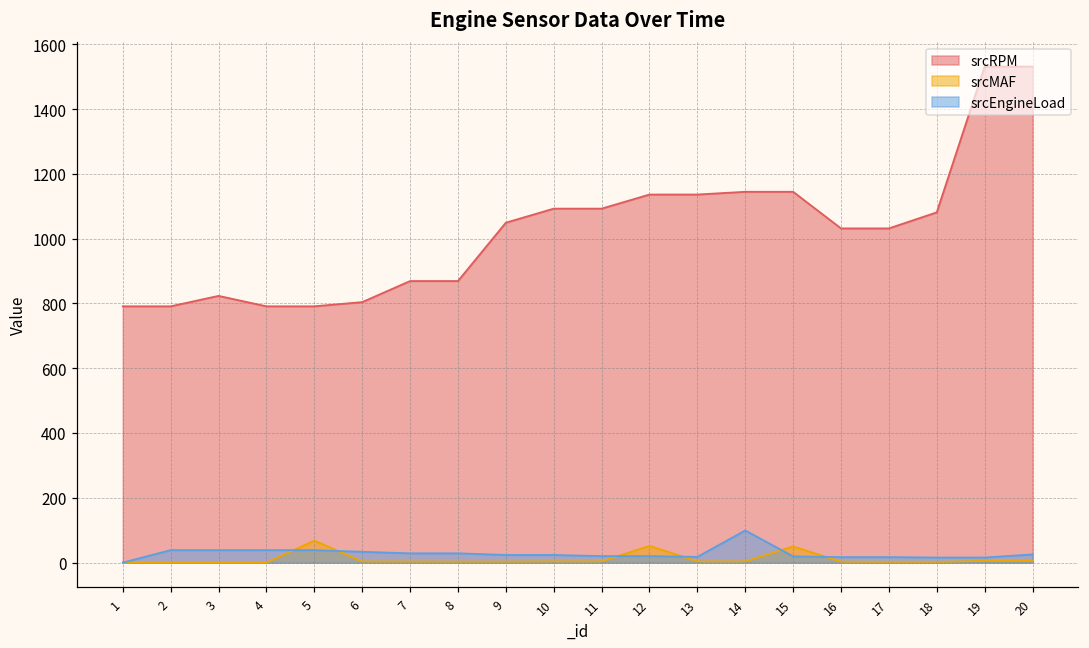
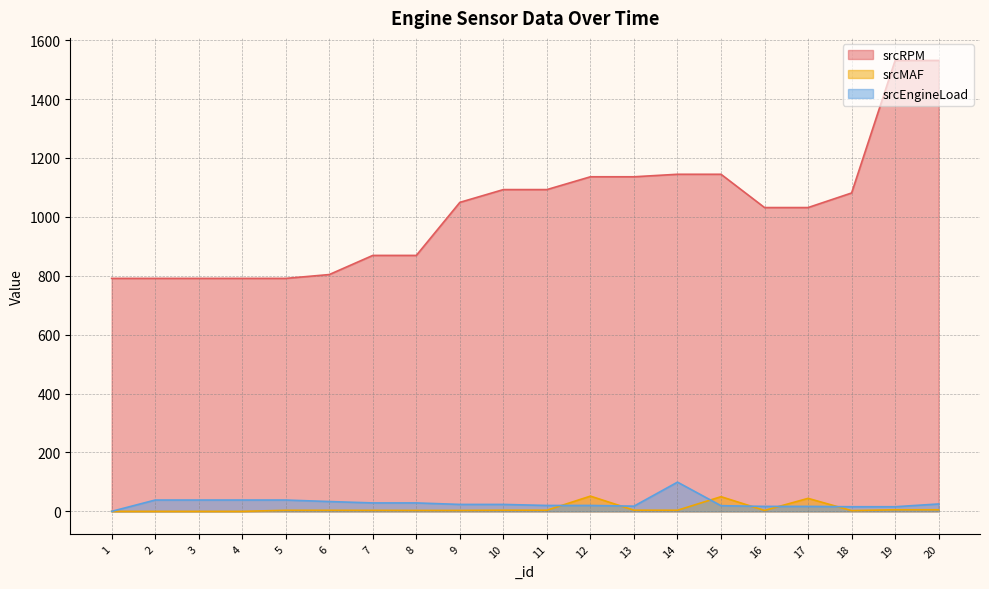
srcRPM, 3: 820 -> 790
srcMAF, 5: 70 -> 0
srcMAF, 17: 0 -> 40
